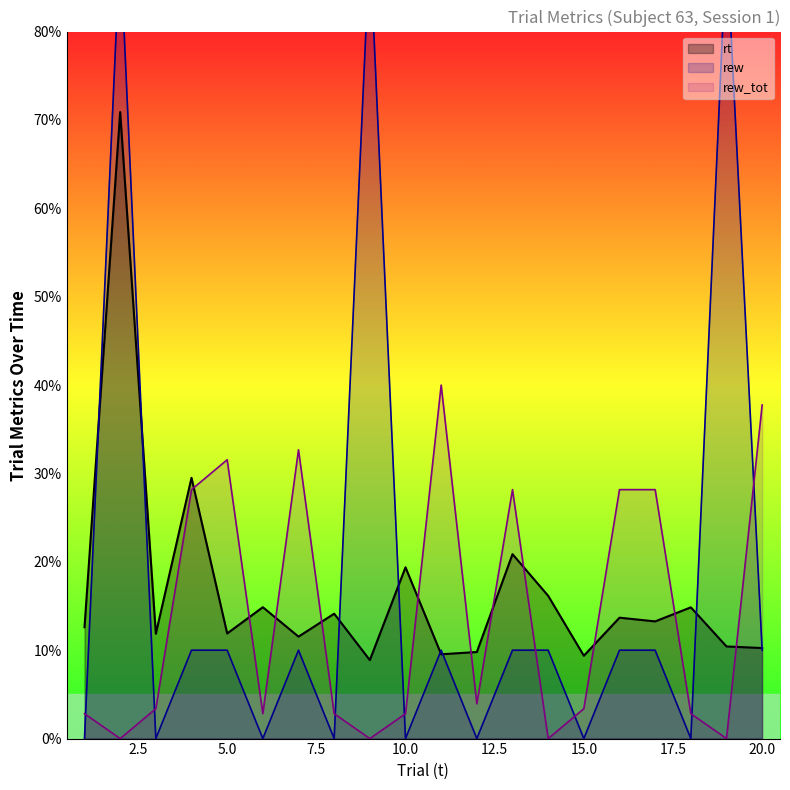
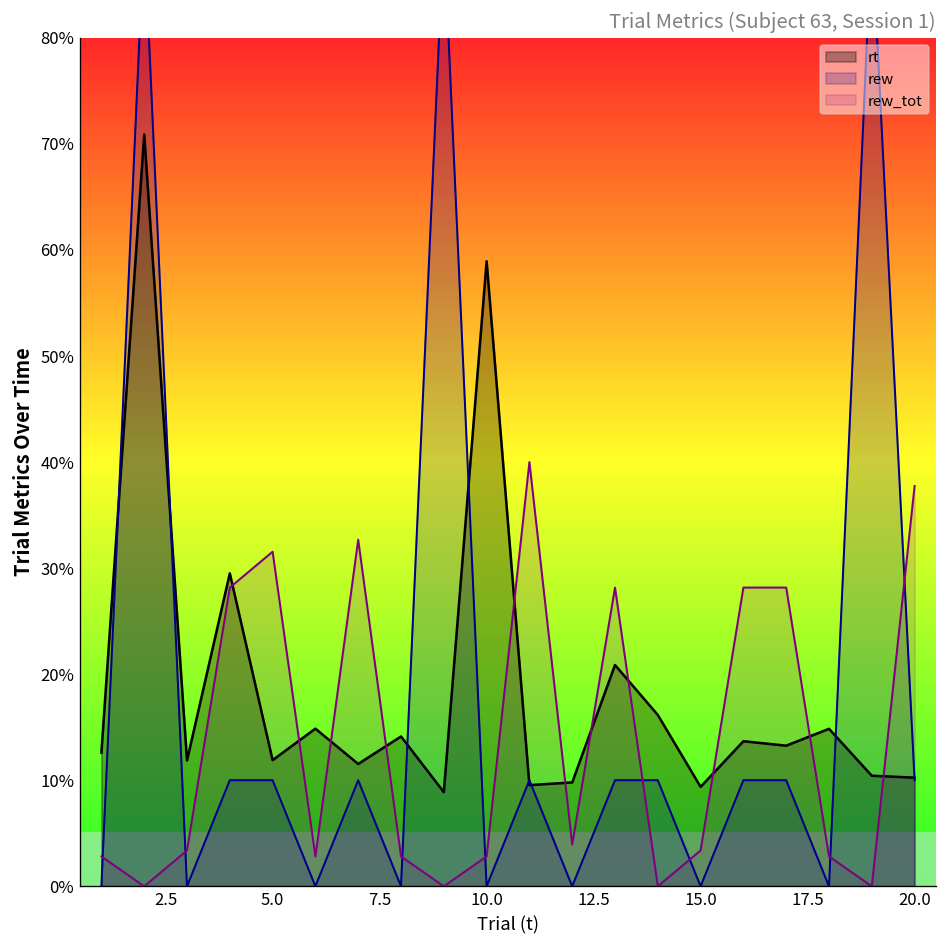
rt, 10.0: 19% -> 59%
